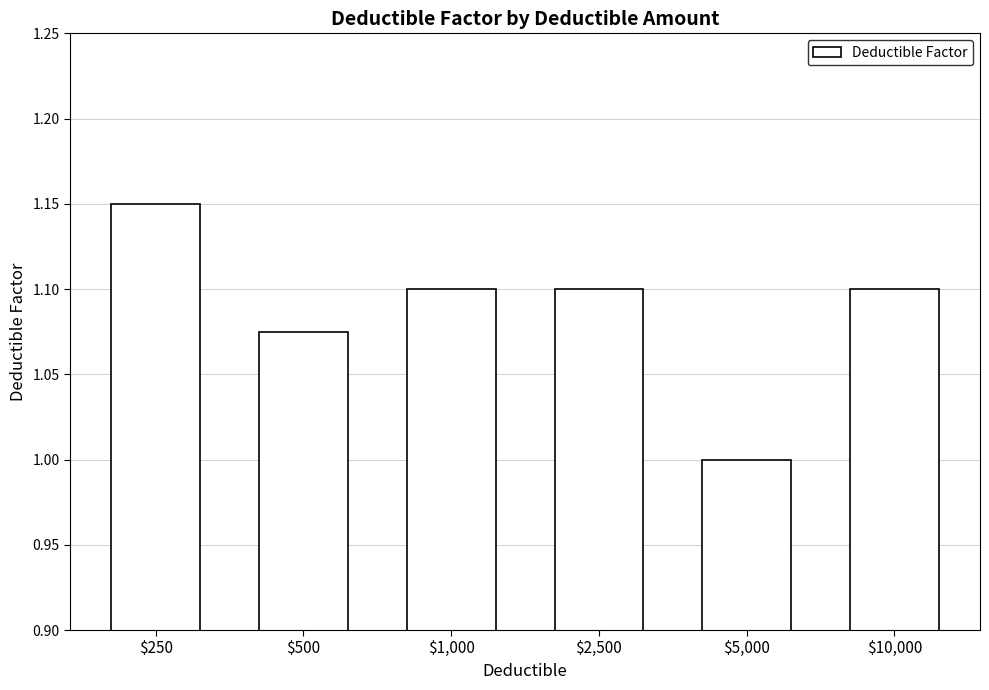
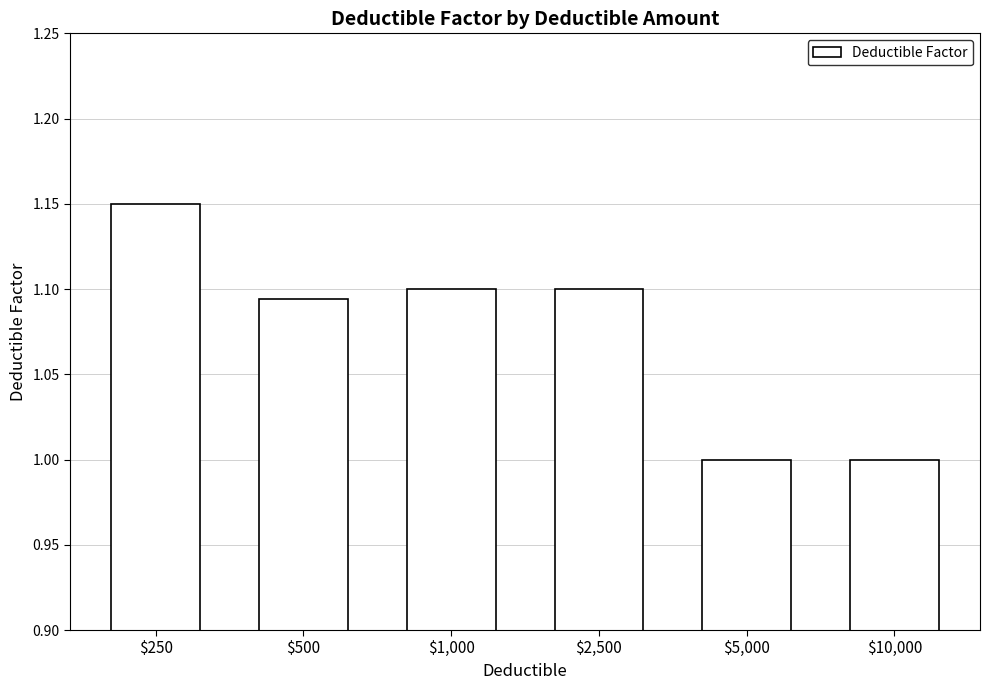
$500: 1.075 -> 1.094
$10,000: 1.1 -> 1.0
